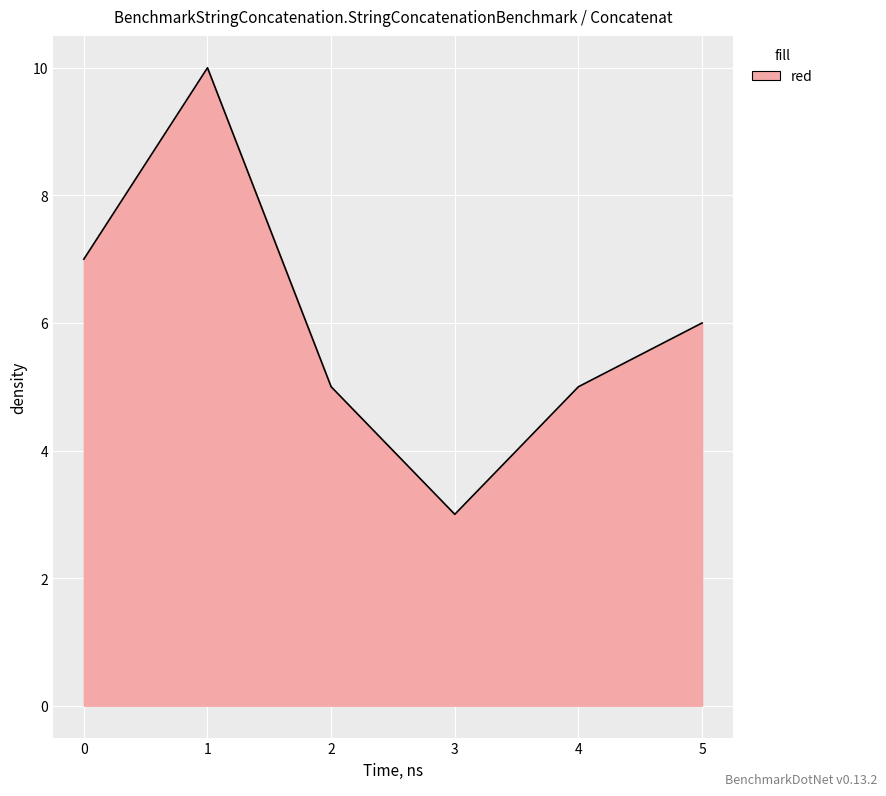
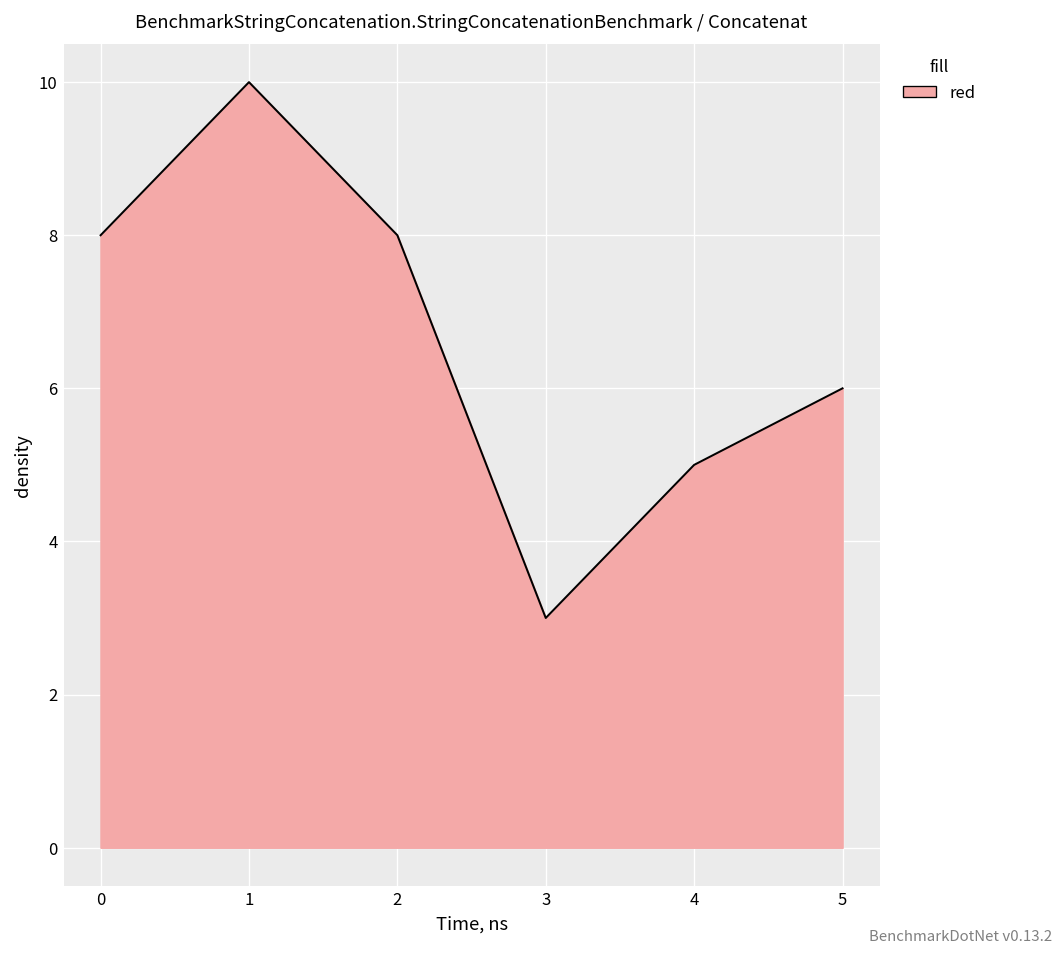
0: 7 -> 8
2: 5 -> 8
